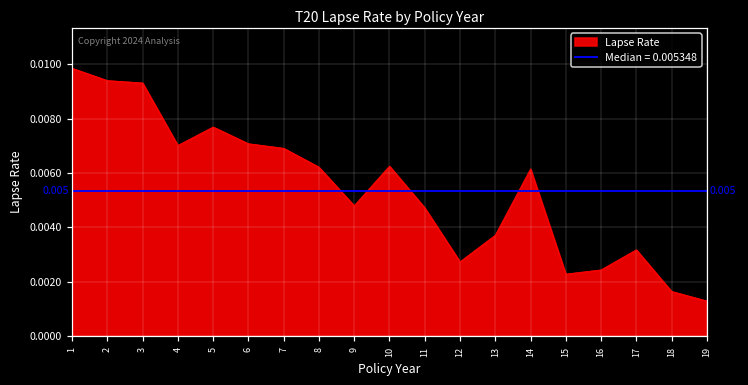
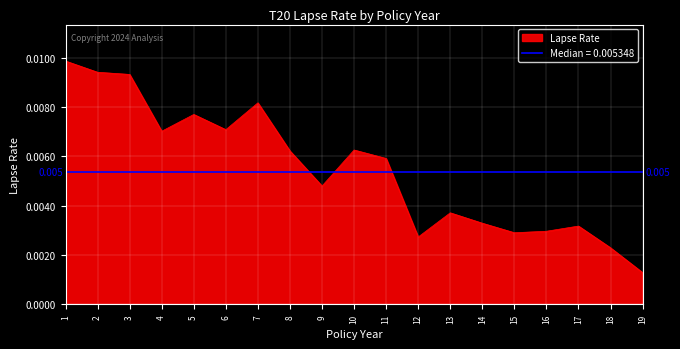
7: 0.0069 -> 0.0082
11: 0.0047 -> 0.0059
14: 0.0062 -> 0.0033
15: 0.0023 -> 0.0029
16: 0.0024 -> 0.0030
18: 0.0016 -> 0.0023
